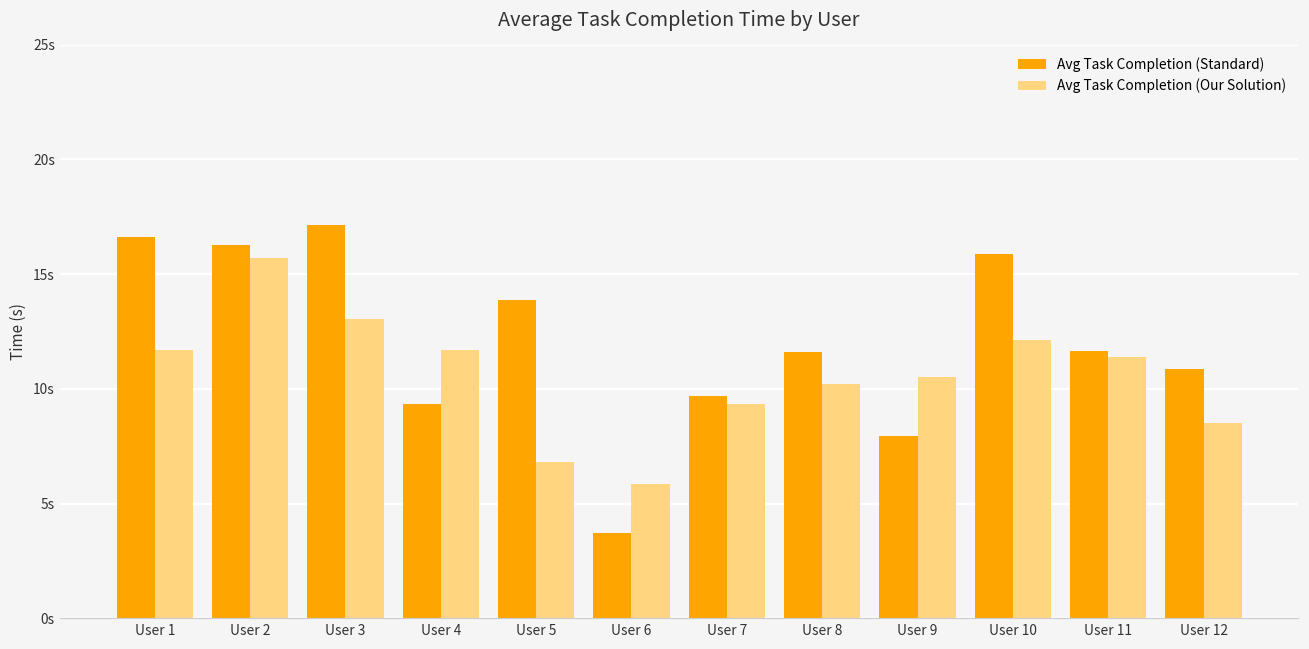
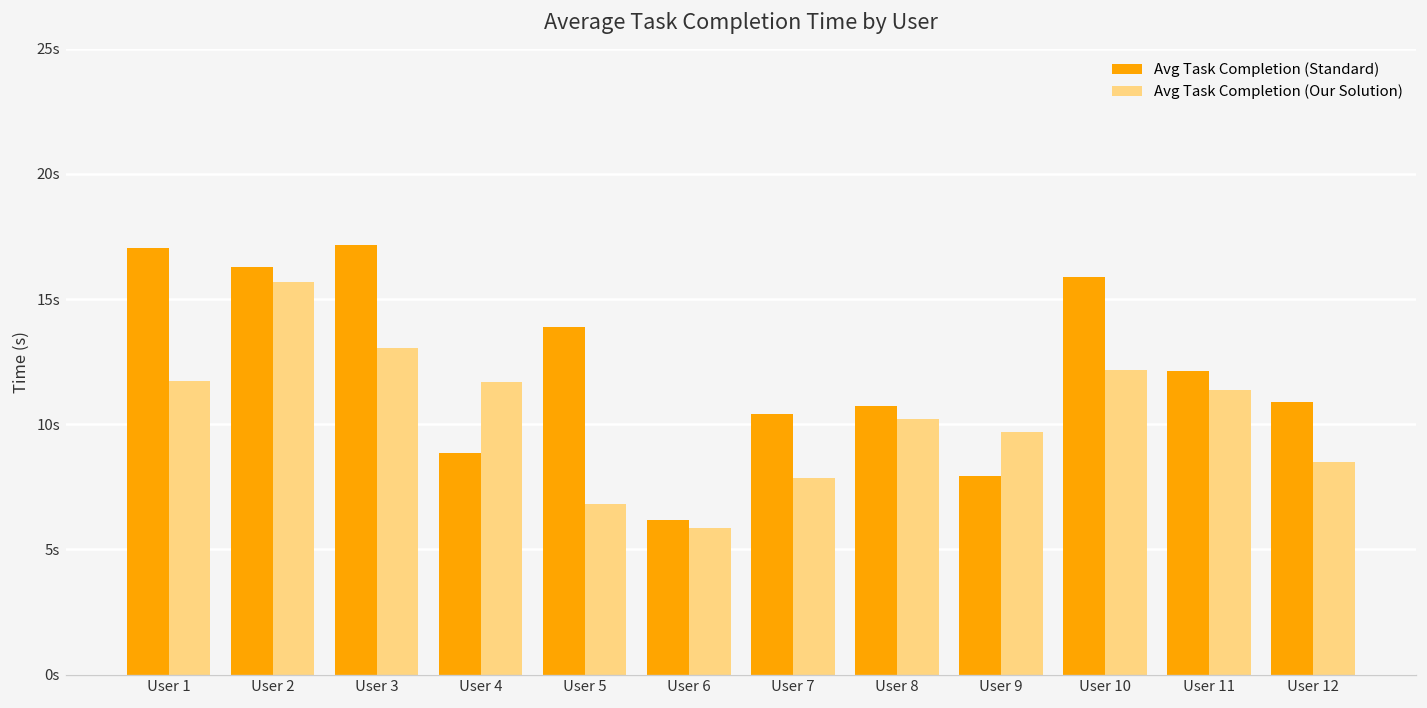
Avg Task Completion (Standard), User 1: 16.6s -> 17.0s
Avg Task Completion (Standard), User 4: 9.4s -> 8.9s
Avg Task Completion (Standard), User 6: 3.7s -> 6.2s
Avg Task Completion (Standard), User 7: 9.7s -> 10.4s
Avg Task Completion (Our Solution), User 7: 9.3s -> 7.9s
Avg Task Completion (Standard), User 8: 11.6s -> 10.7s
Avg Task Completion (Our Solution), User 9: 10.5s -> 9.7s
Avg Task Completion (Standard), User 11: 11.7s -> 12.1s
